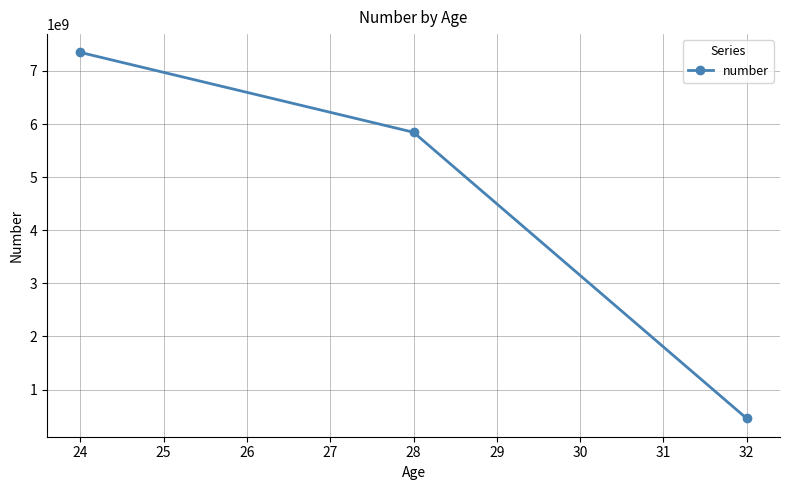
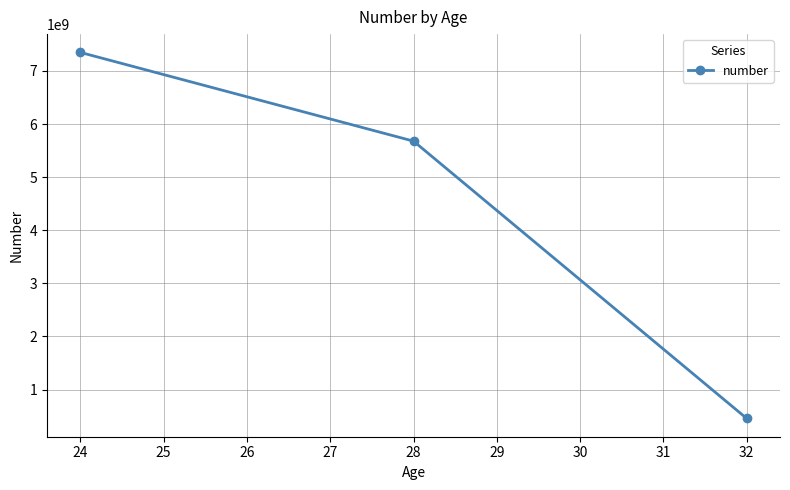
28: 5800000000 -> 5700000000
